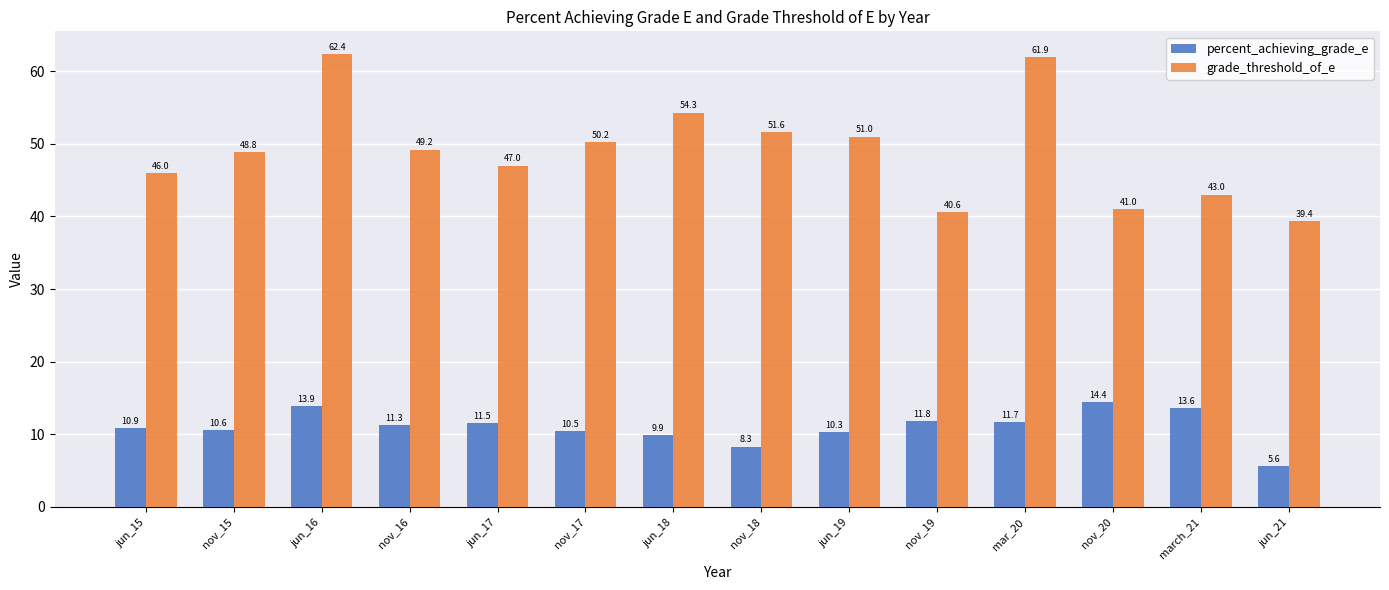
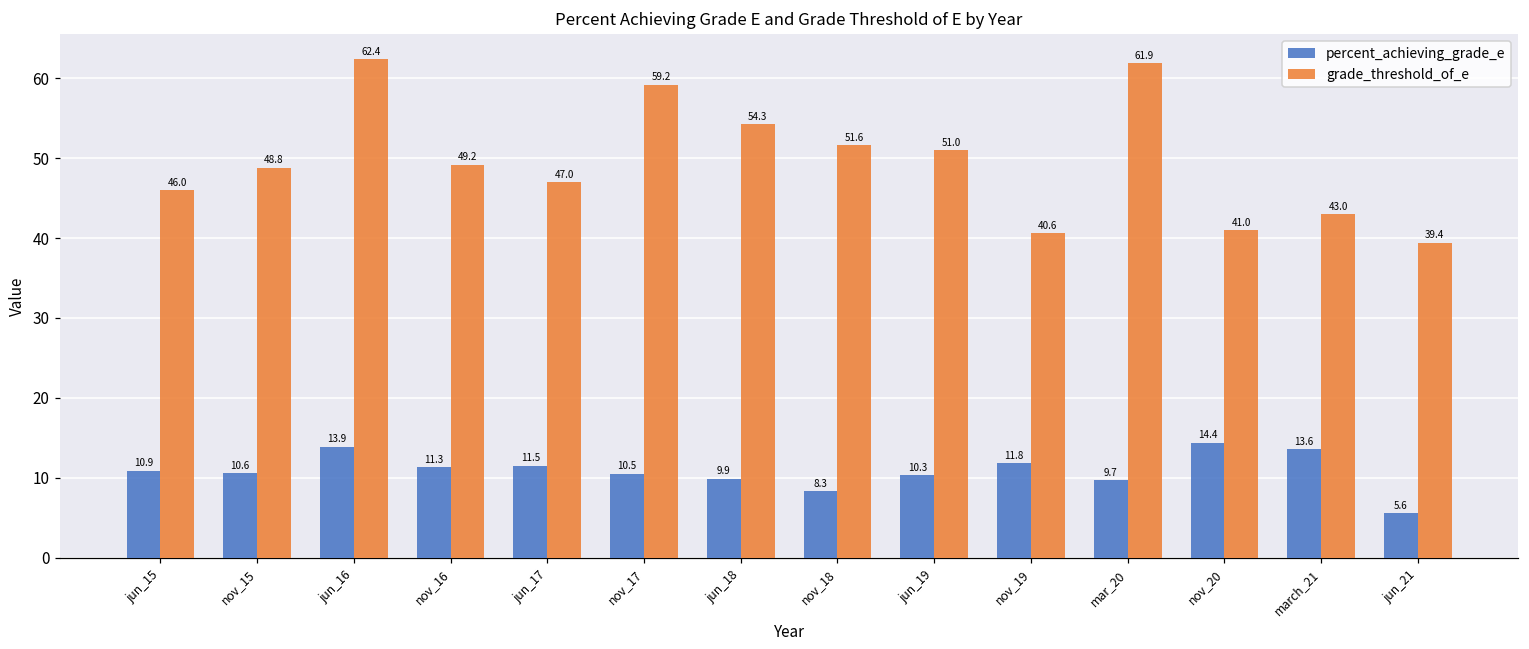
grade_threshold_of_e, nov_17: 50.2 -> 59.2
percent_achieving_grade_e, mar_20: 11.7 -> 9.7
